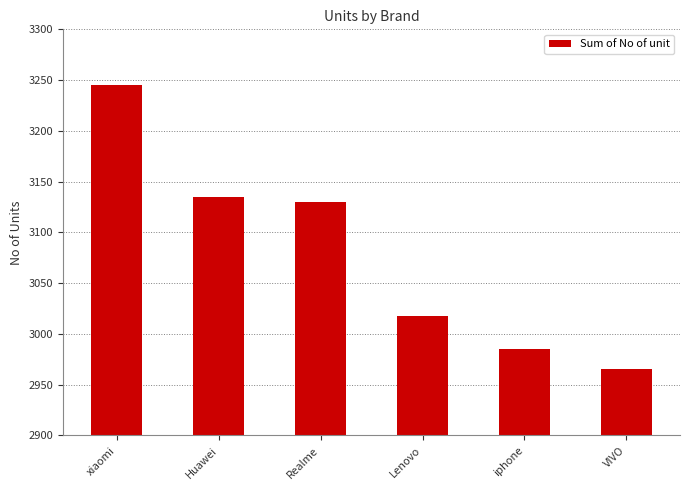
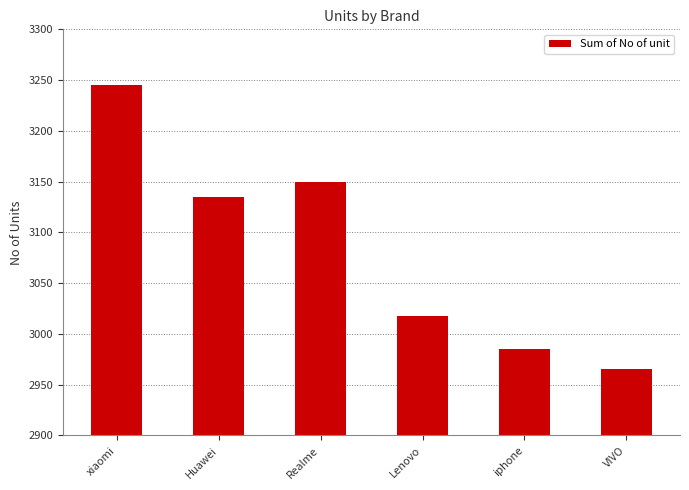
Realme: 3130 -> 3150
